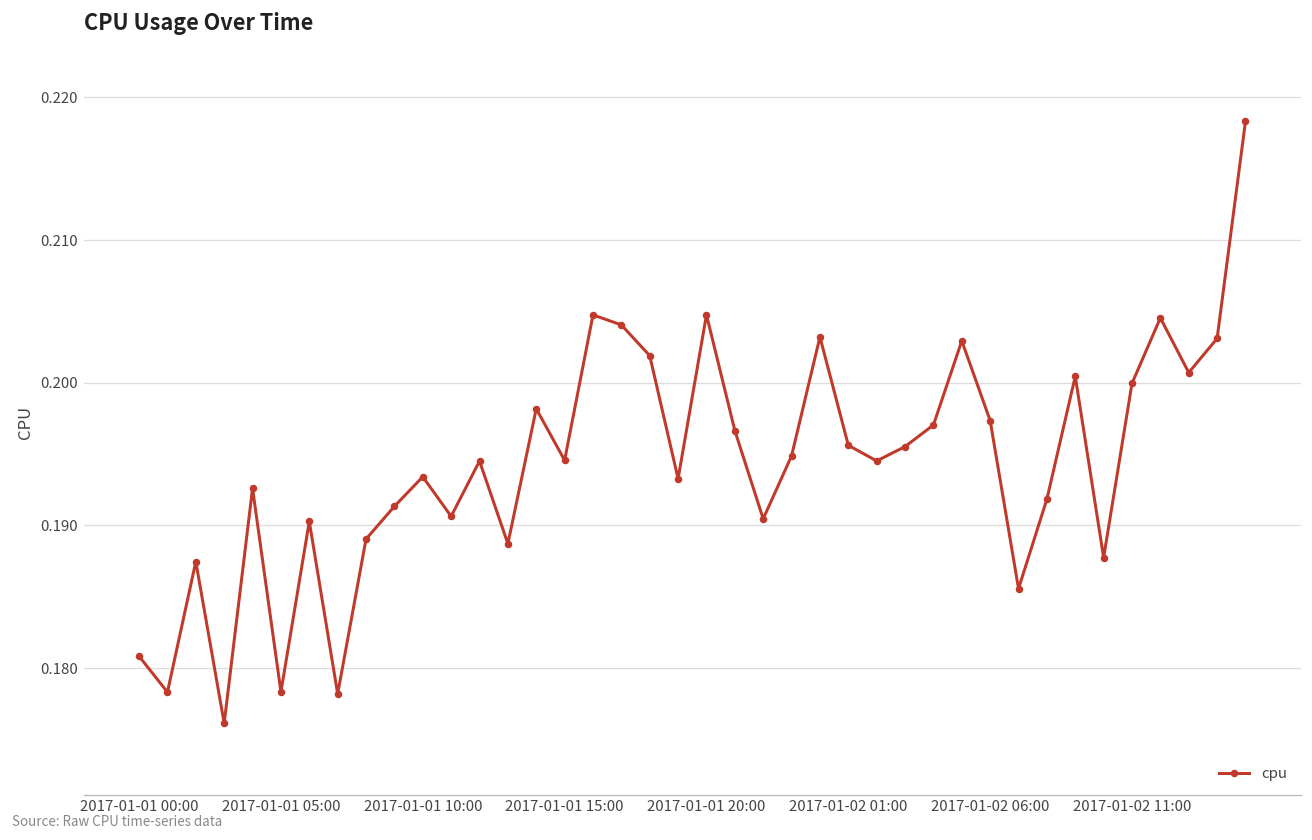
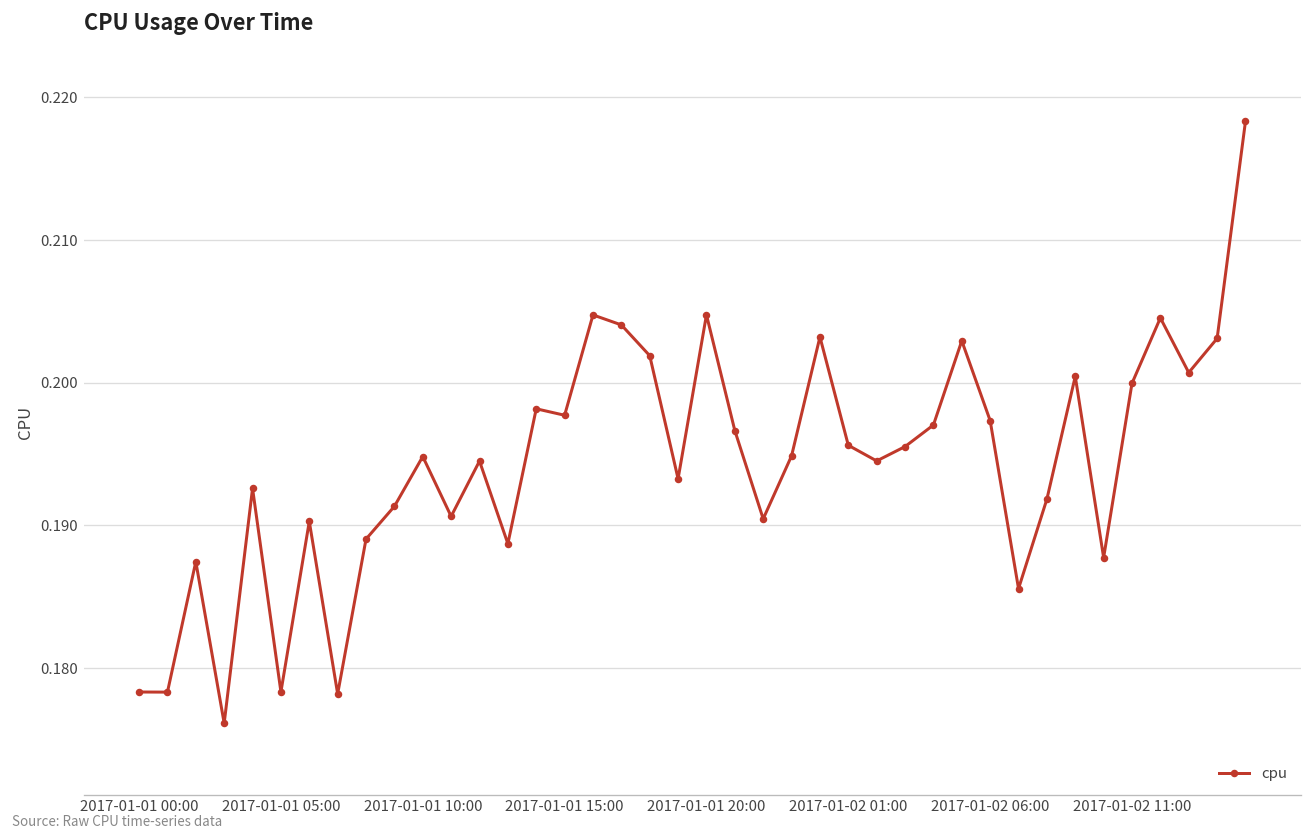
2017-01-01 00:00: 0.1808 -> 0.1783
2017-01-01 10:00: 0.1934 -> 0.1948
2017-01-01 15:00: 0.1946 -> 0.1977
